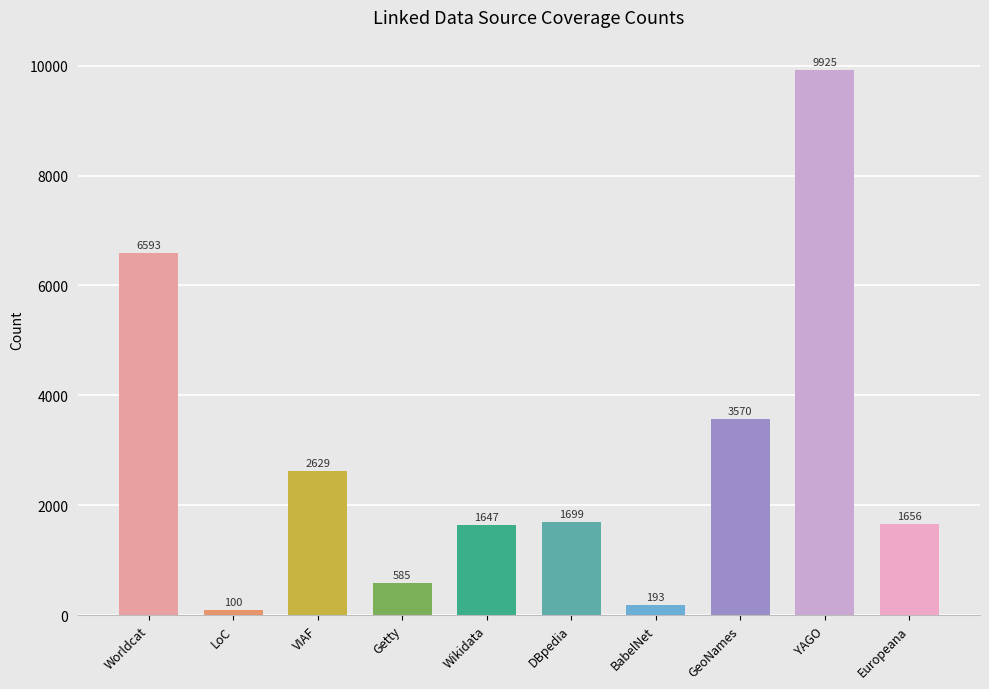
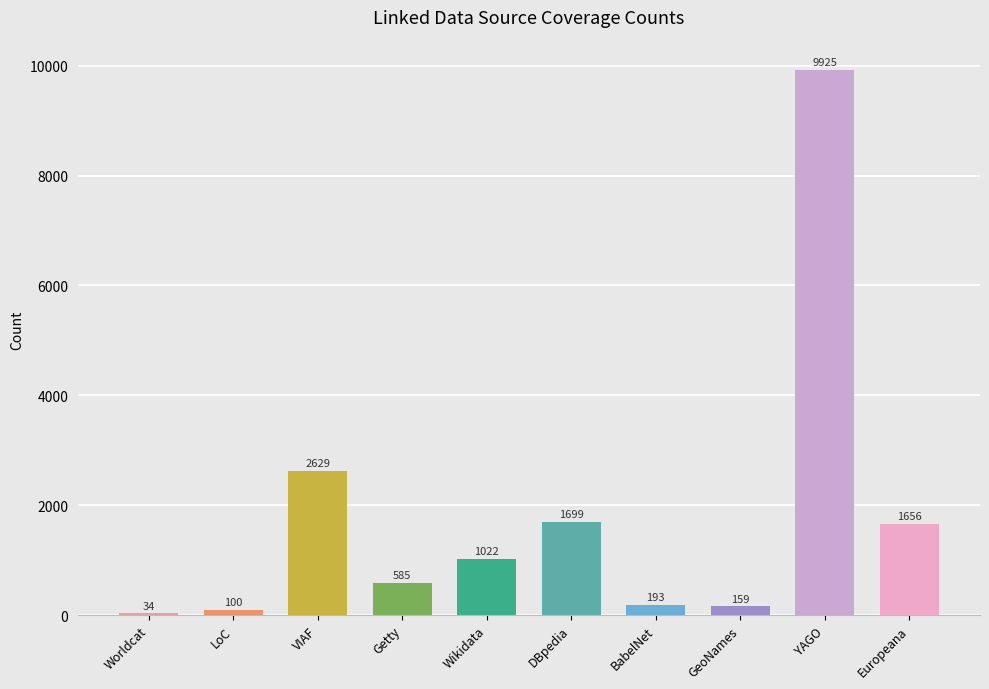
Worldcat: 6593 -> 34
Wikidata: 1647 -> 1022
GeoNames: 3570 -> 159
